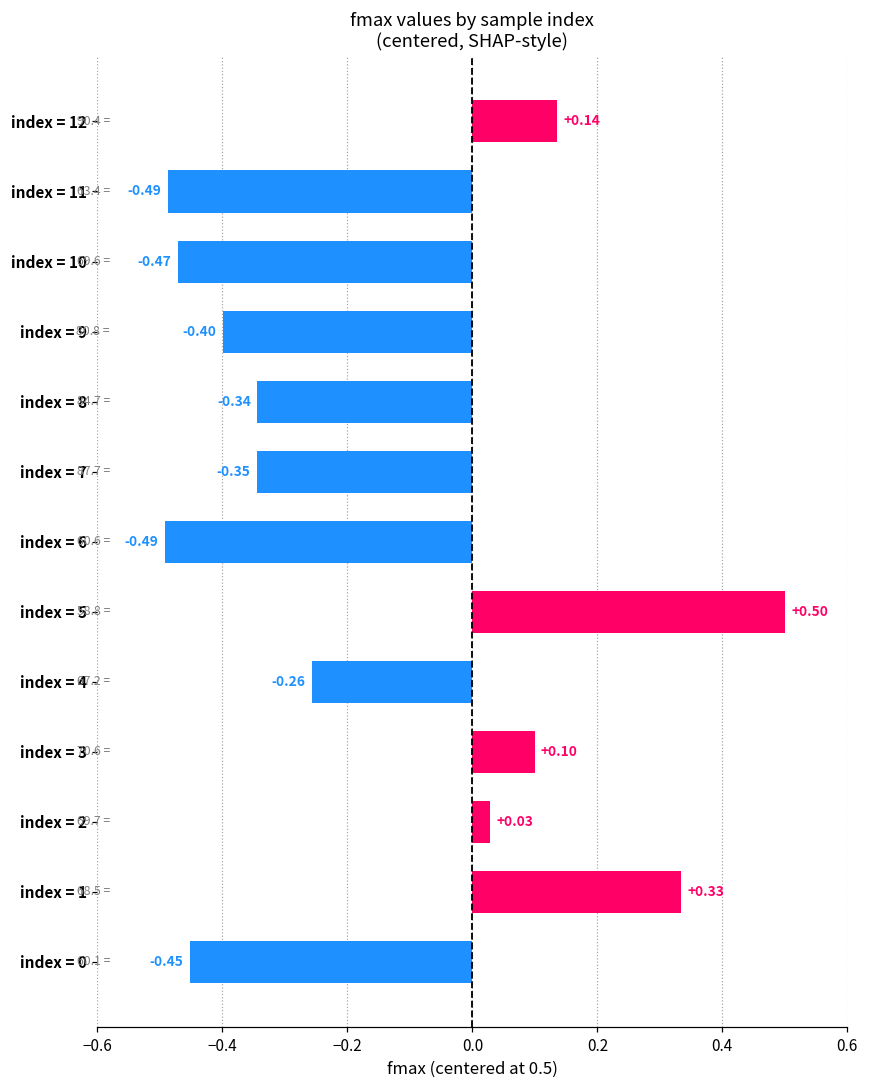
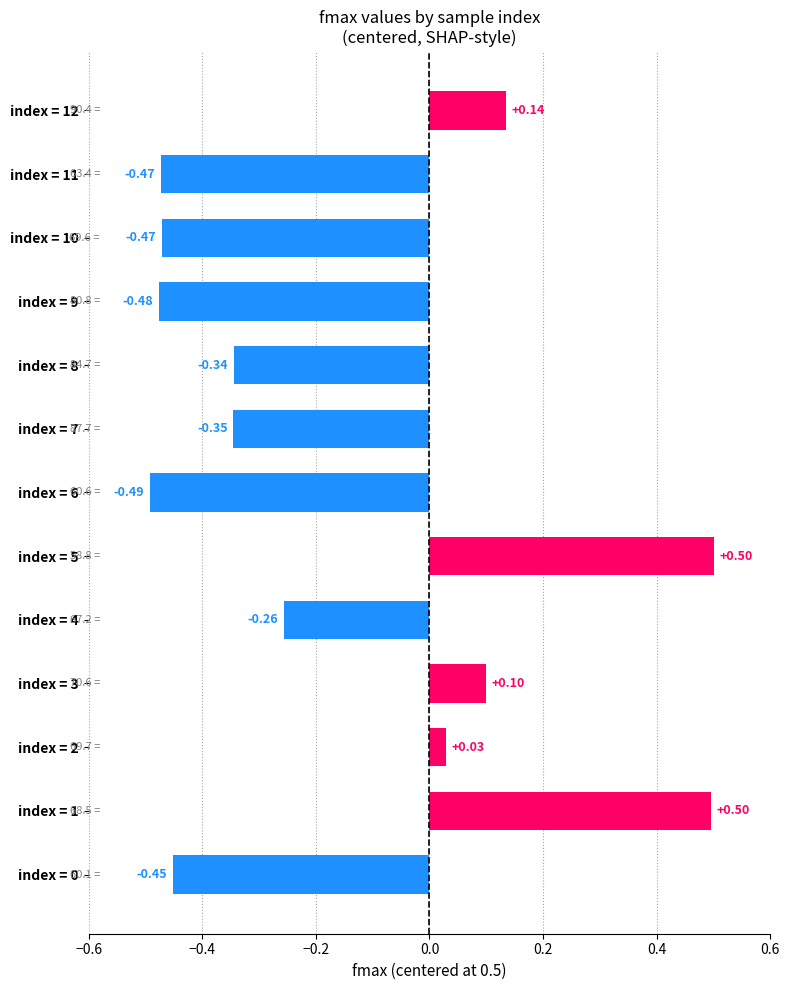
index = 11: -0.49 -> -0.47
index = 9: -0.40 -> -0.48
index = 1: +0.33 -> +0.50
